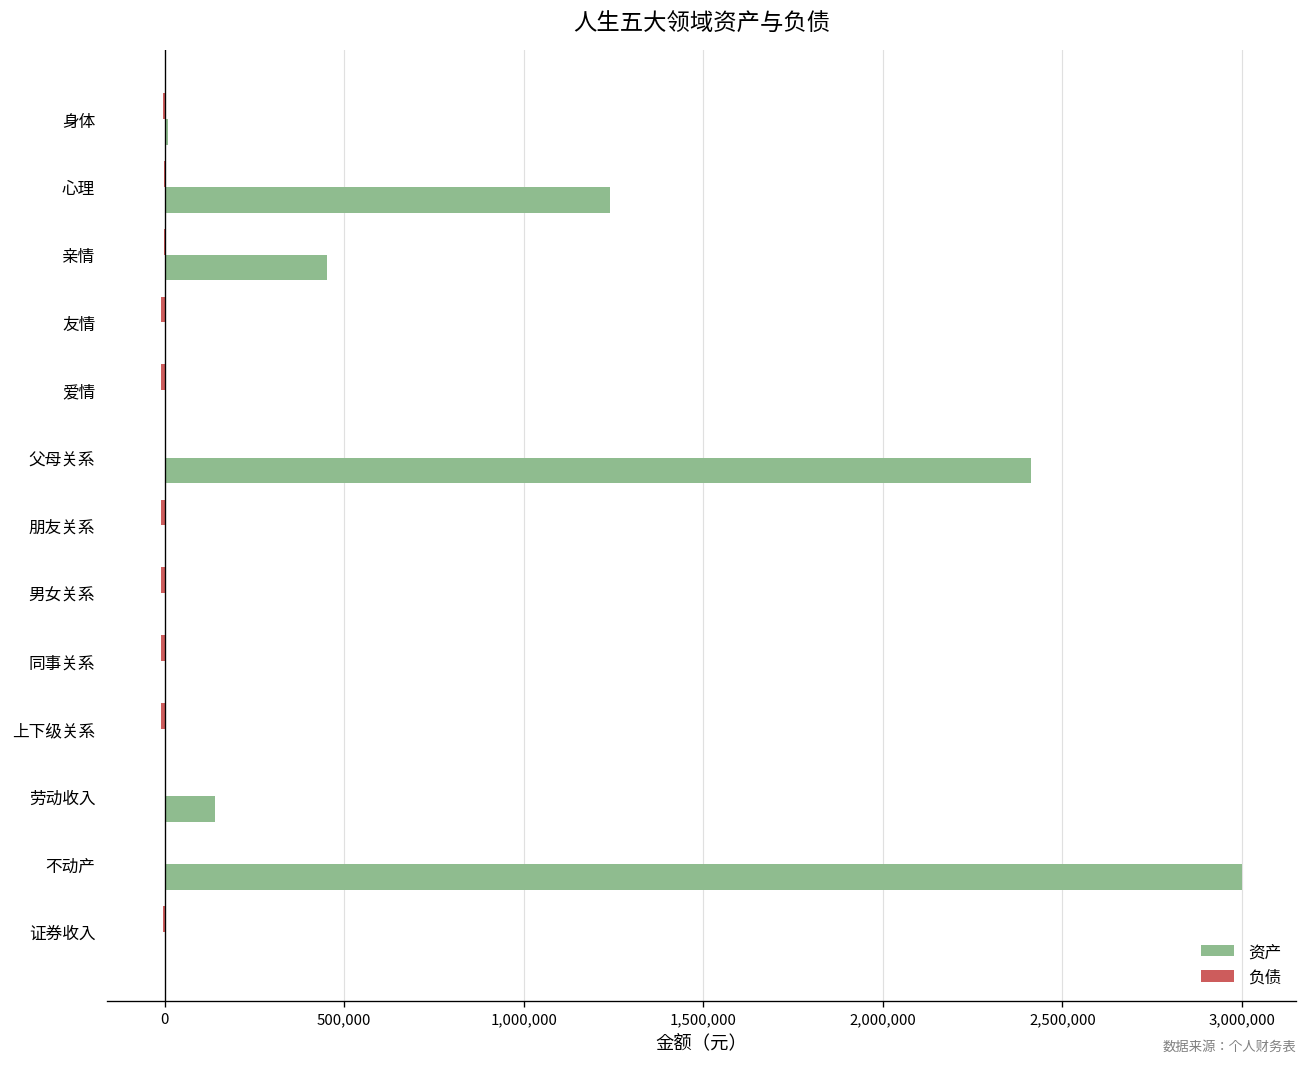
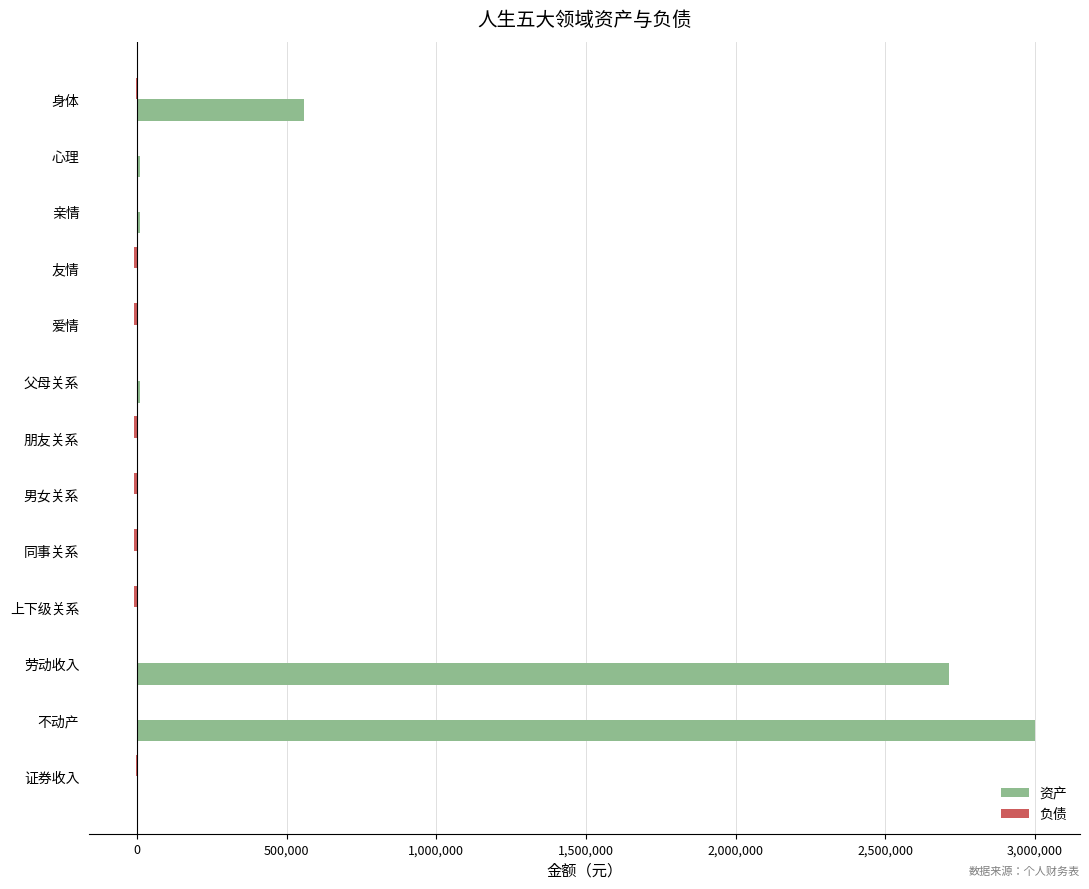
资产, 身体: 10,000 -> 560,000
资产, 心理: 1,240,000 -> 10,000
资产, 亲情: 450,000 -> 10,000
资产, 父母关系: 2,410,000 -> 10,000
资产, 劳动收入: 140,000 -> 2,710,000
